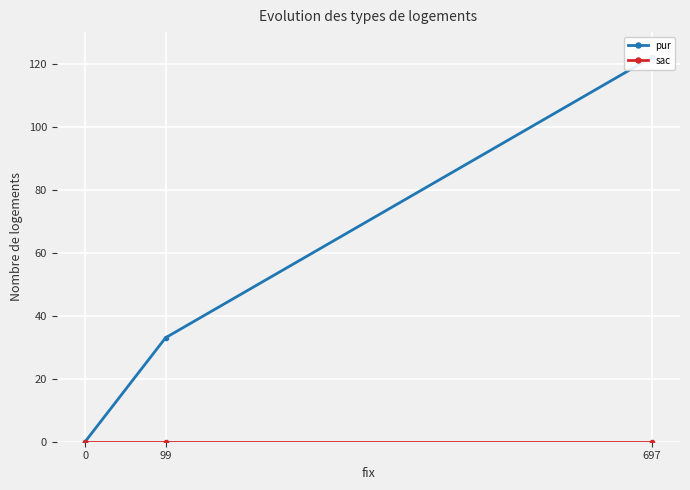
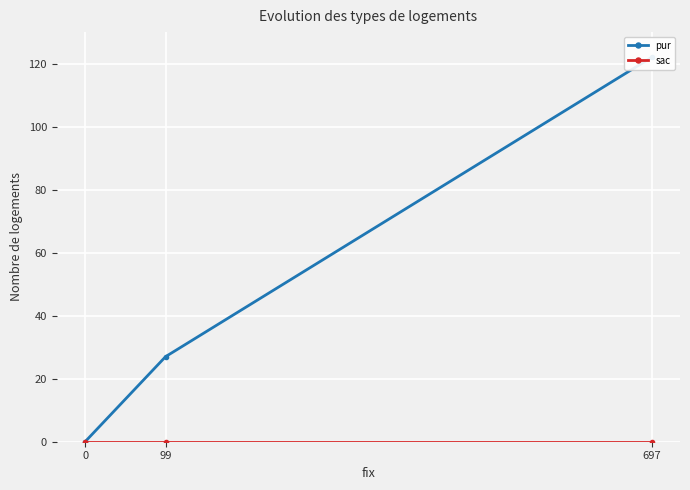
pur, 99: 33 -> 27
